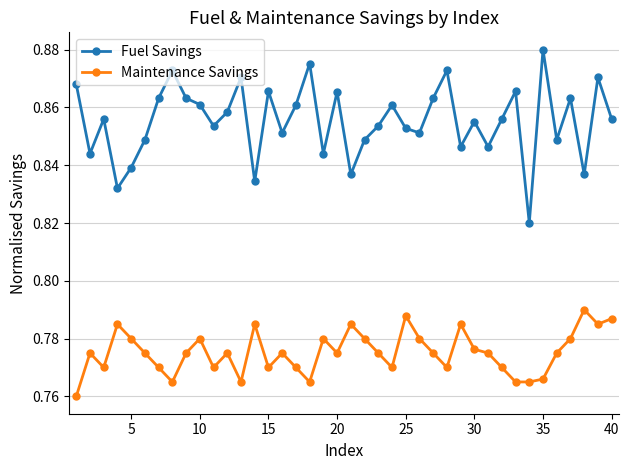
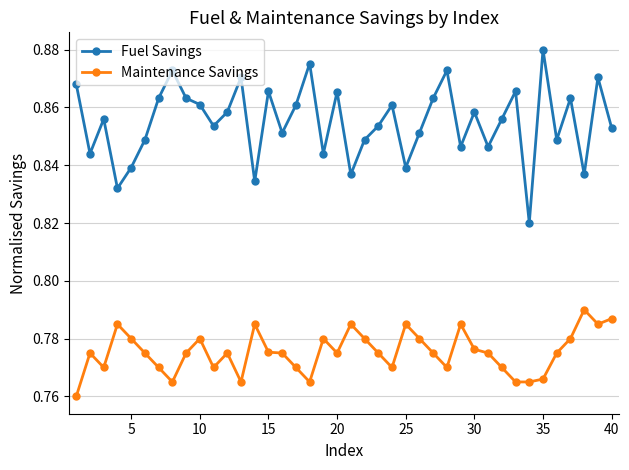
Maintenance Savings, 15: 0.770 -> 0.775
Fuel Savings, 25: 0.853 -> 0.839
Maintenance Savings, 25: 0.788 -> 0.785
Fuel Savings, 30: 0.855 -> 0.858
Fuel Savings, 40: 0.856 -> 0.853
